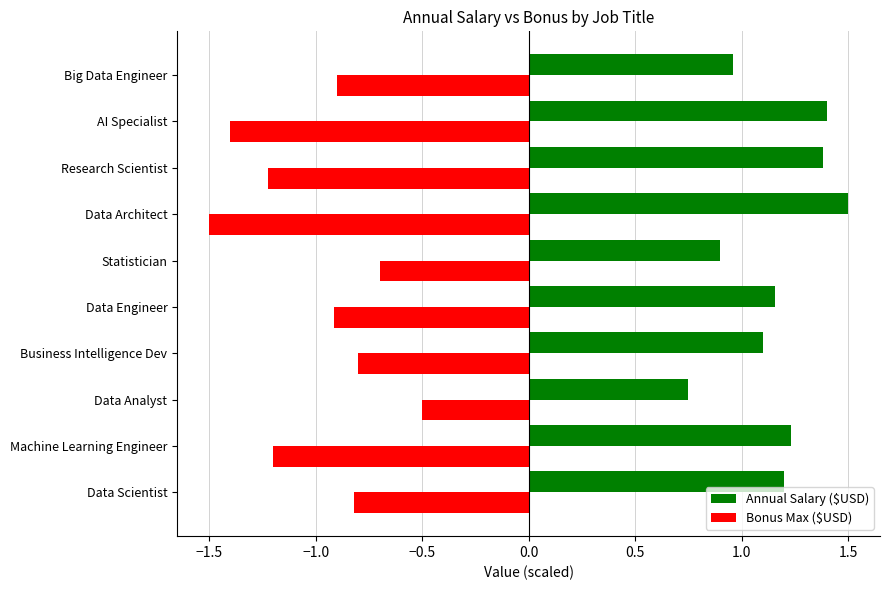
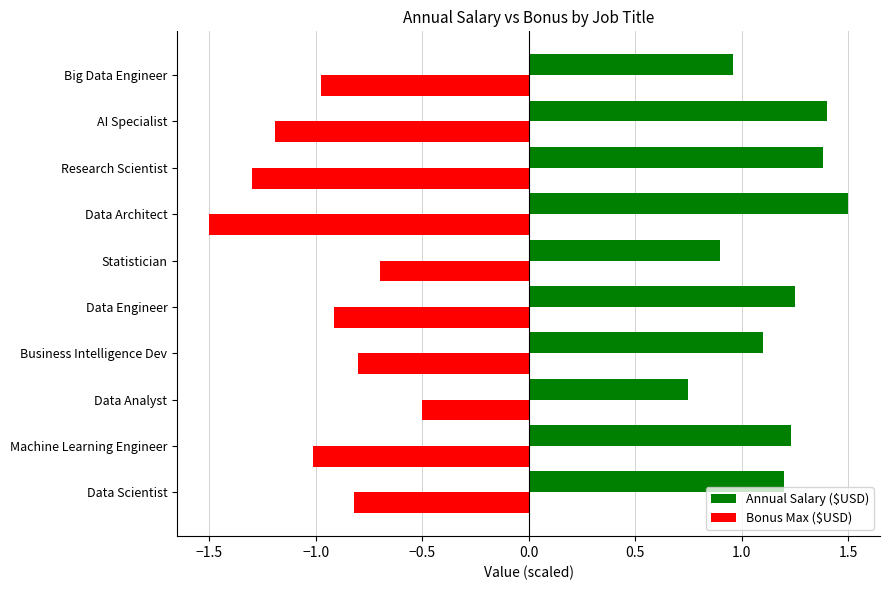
Bonus Max ($USD), Big Data Engineer: -0.90 -> -0.98
Bonus Max ($USD), AI Specialist: -1.40 -> -1.19
Bonus Max ($USD), Research Scientist: -1.22 -> -1.30
Annual Salary ($USD), Data Engineer: 1.16 -> 1.25
Bonus Max ($USD), Machine Learning Engineer: -1.20 -> -1.01
